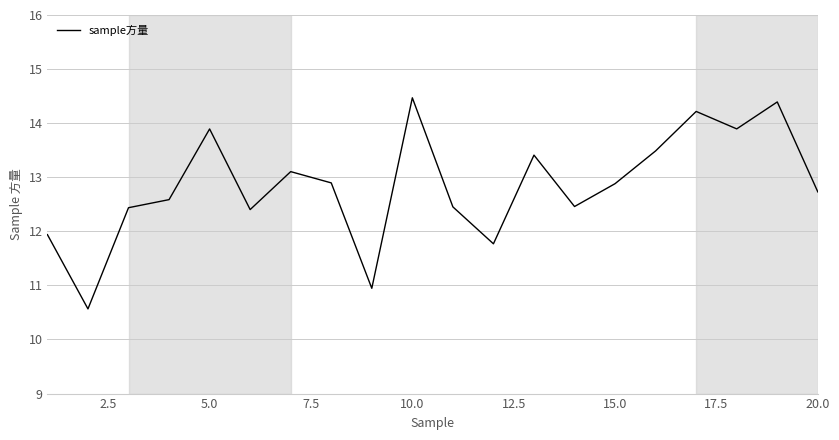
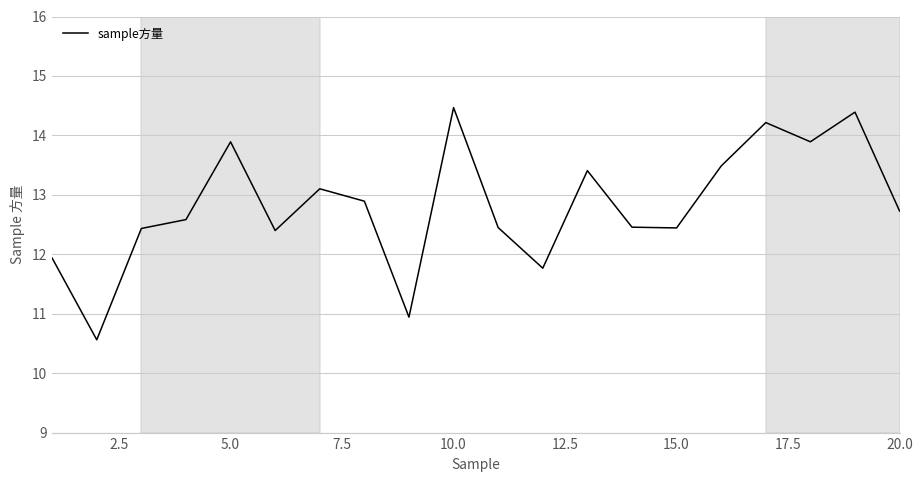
15.0: 12.9 -> 12.4
